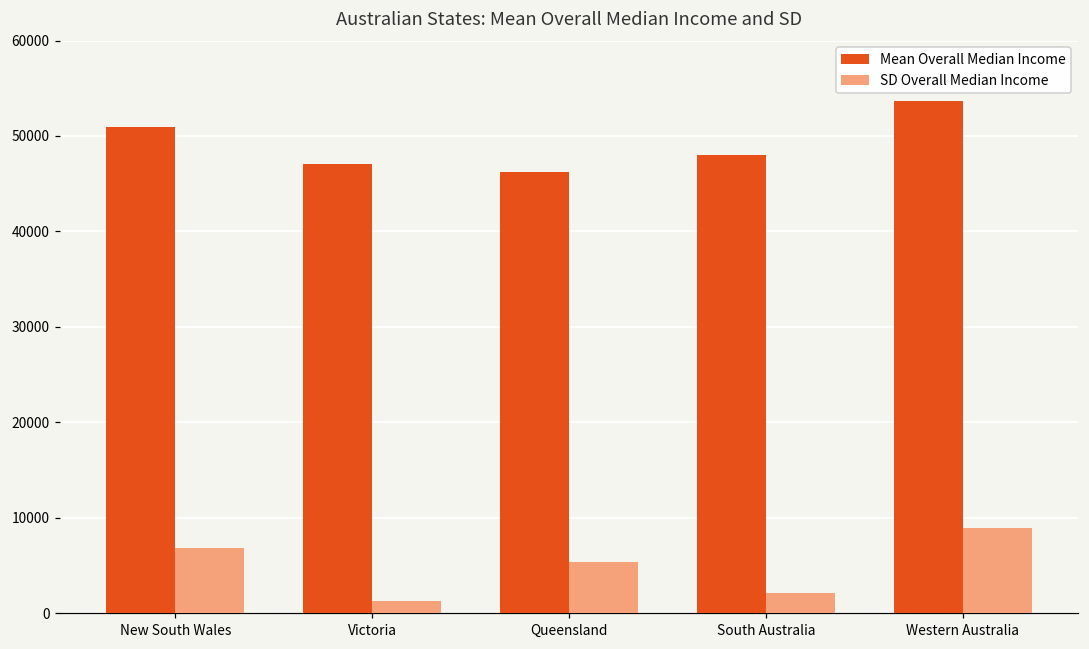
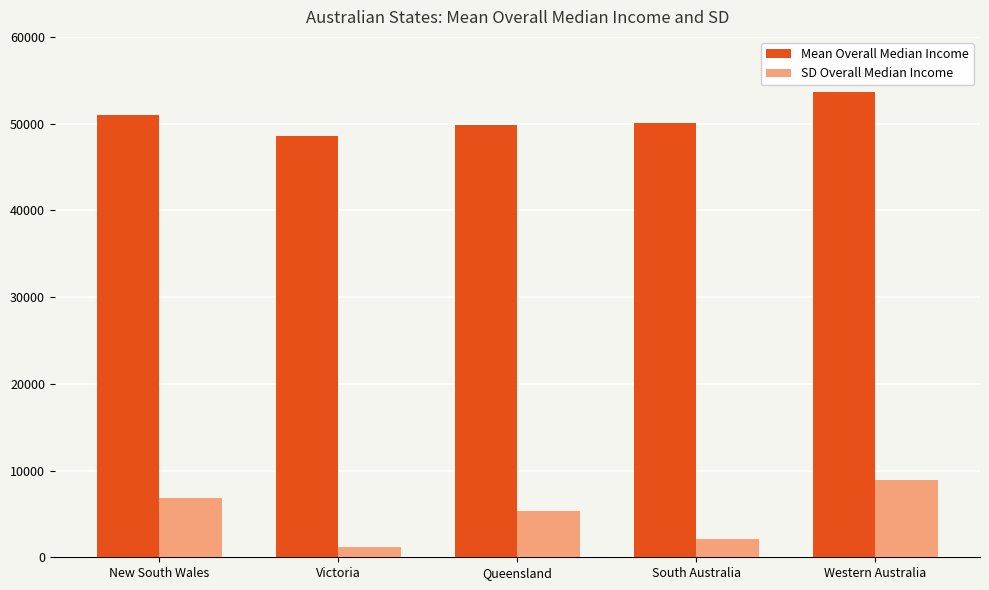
Mean Overall Median Income, Victoria: 47000 -> 49000
Mean Overall Median Income, Queensland: 46000 -> 50000
Mean Overall Median Income, South Australia: 48000 -> 50000
